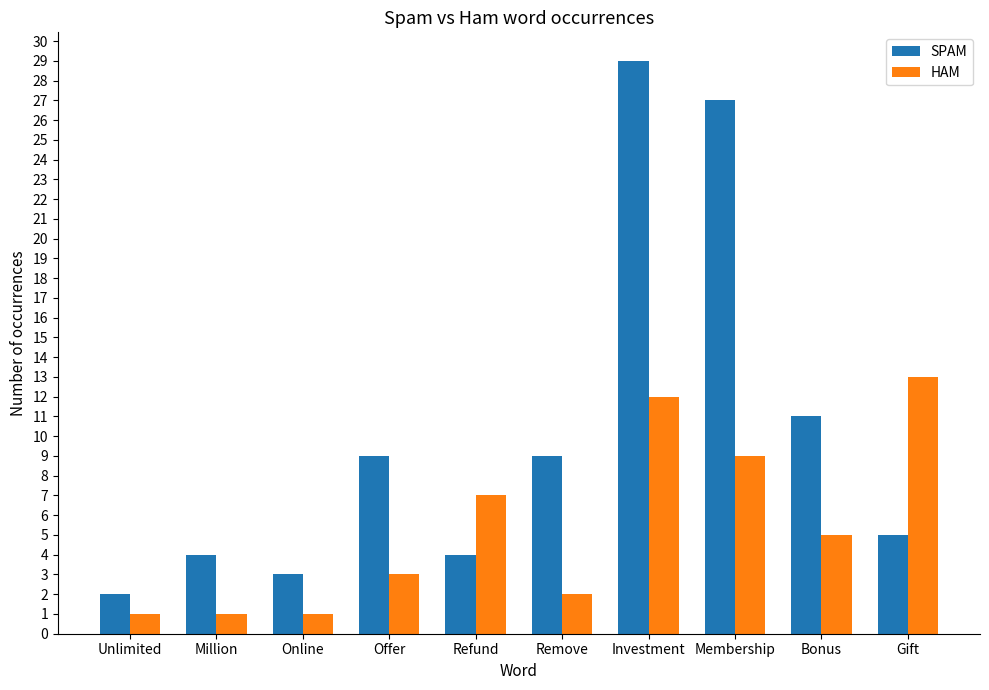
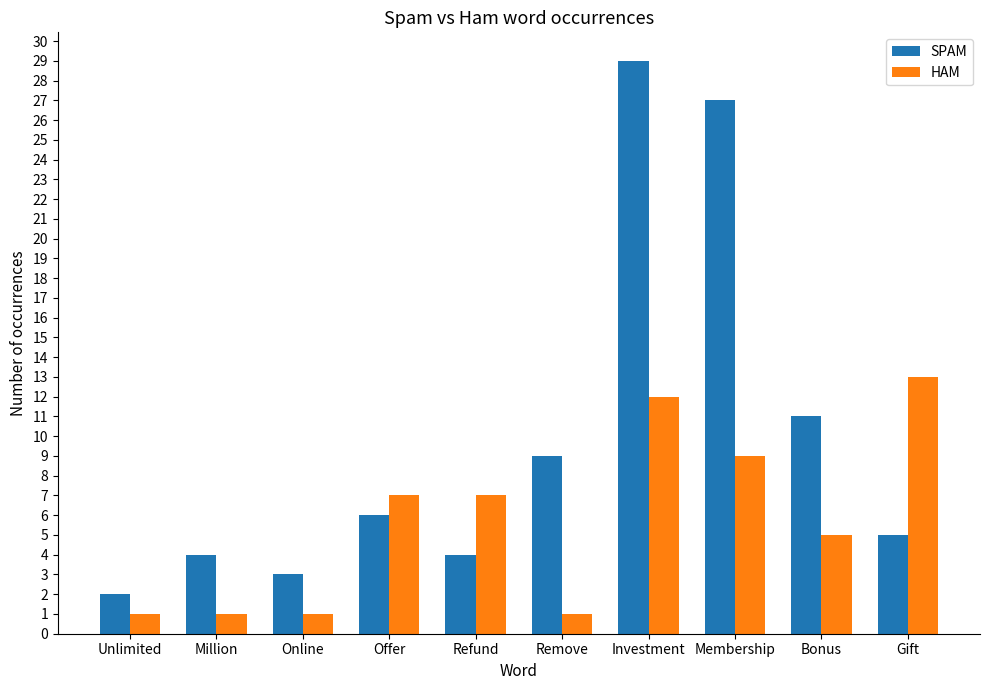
SPAM, Offer: 9 -> 6
HAM, Offer: 3 -> 7
HAM, Remove: 2 -> 1
